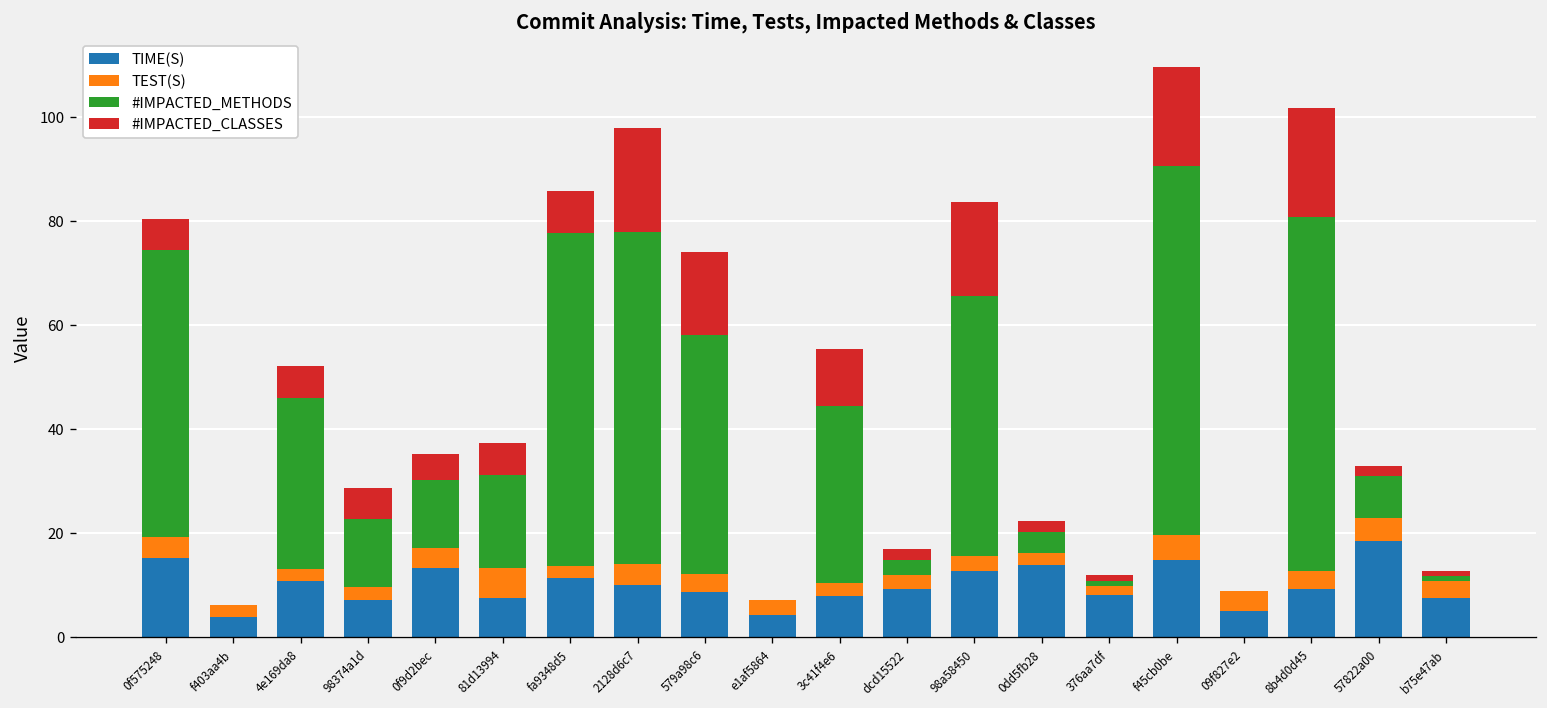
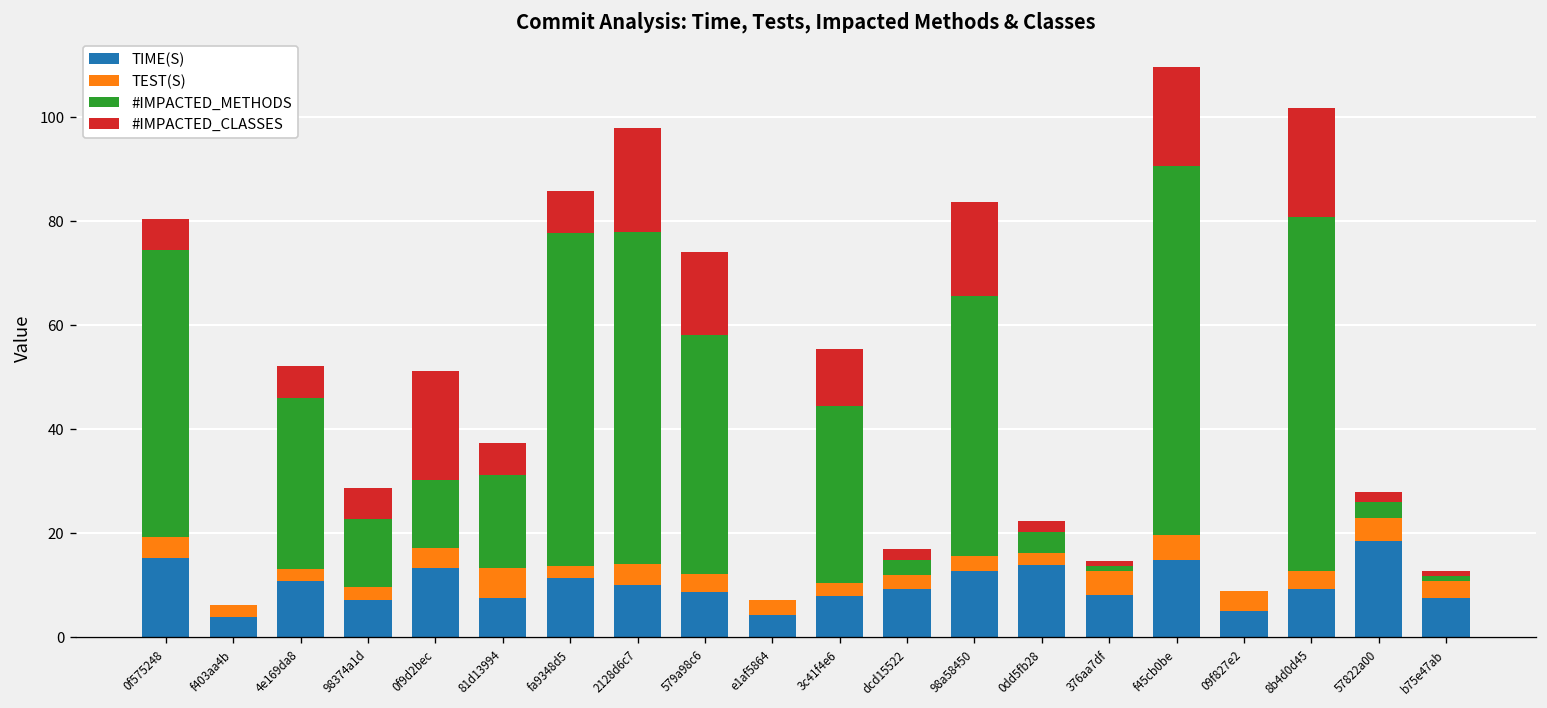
#IMPACTED_CLASSES, 0f9d2bec: 5 -> 21
TEST(S), 376aa7df: 2 -> 5
#IMPACTED_METHODS, 57822a00: 8 -> 3
